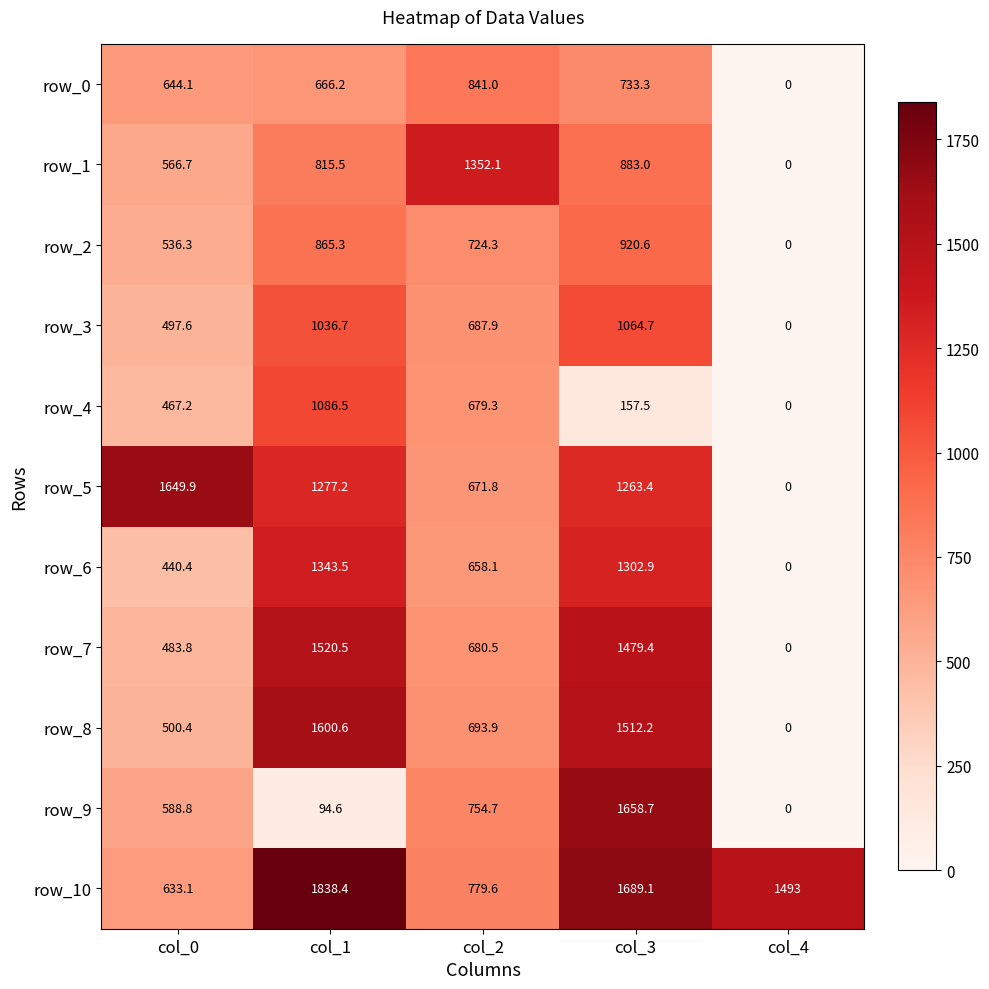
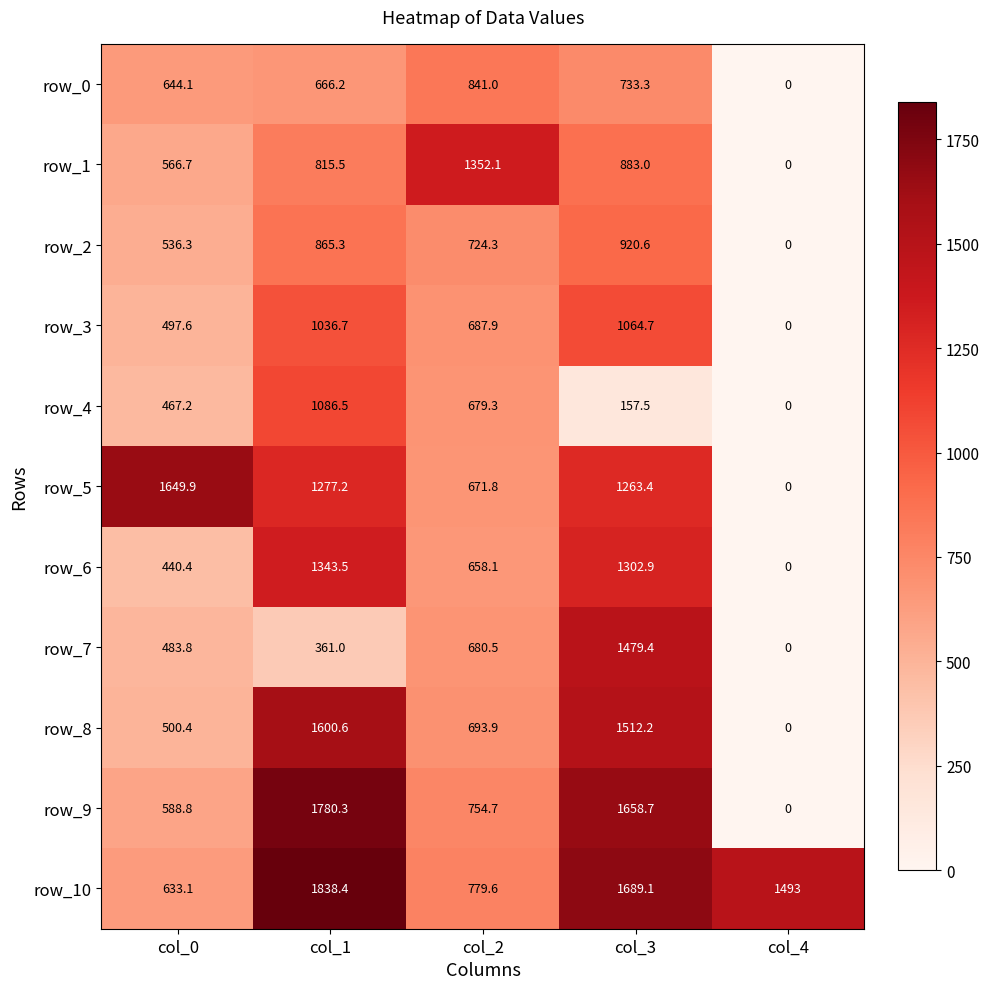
row_7, col_1: 1520.5 -> 361.0
row_9, col_1: 94.6 -> 1780.3
